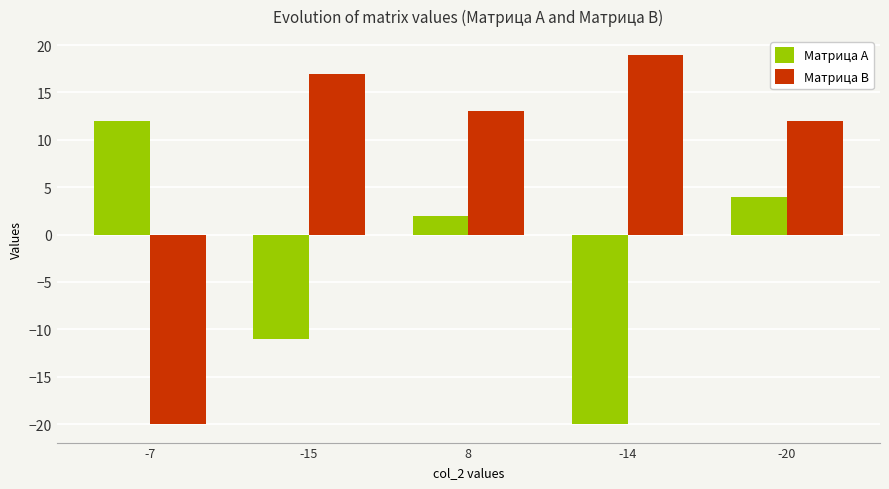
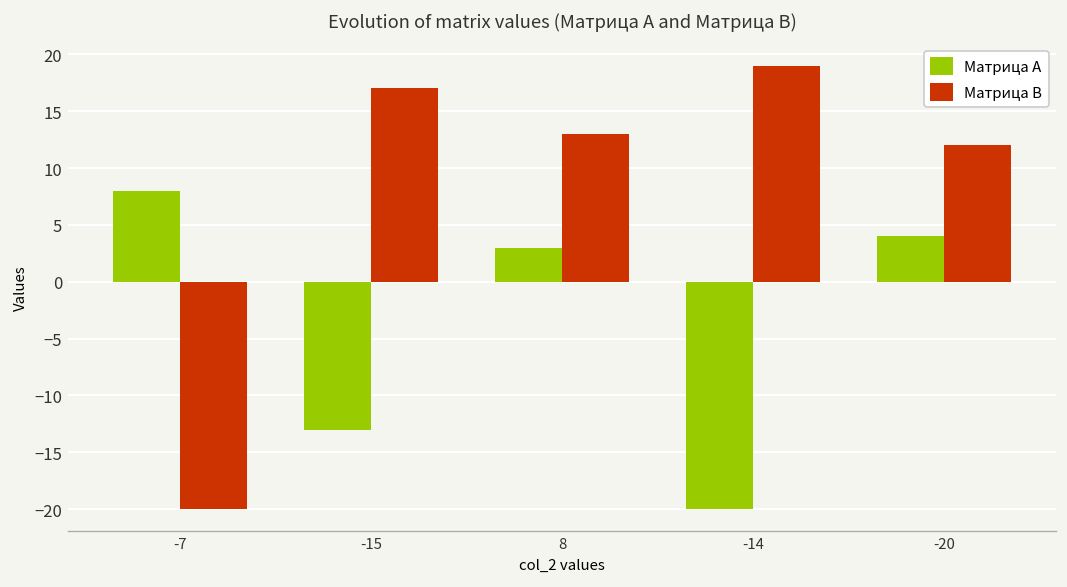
Матрица A, -7: 12 -> 8
Матрица A, -15: -11 -> -13
Матрица A, 8: 2 -> 3
